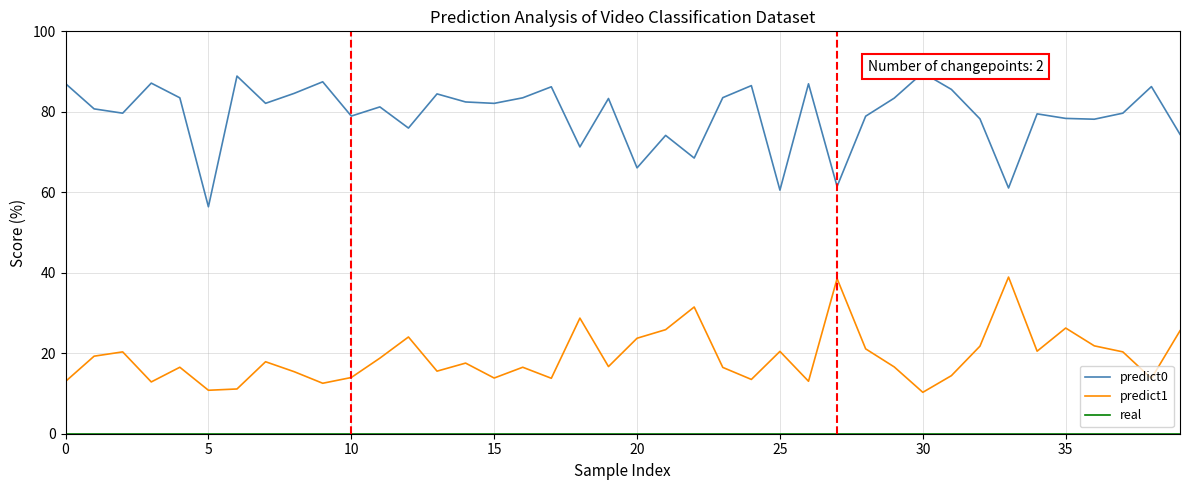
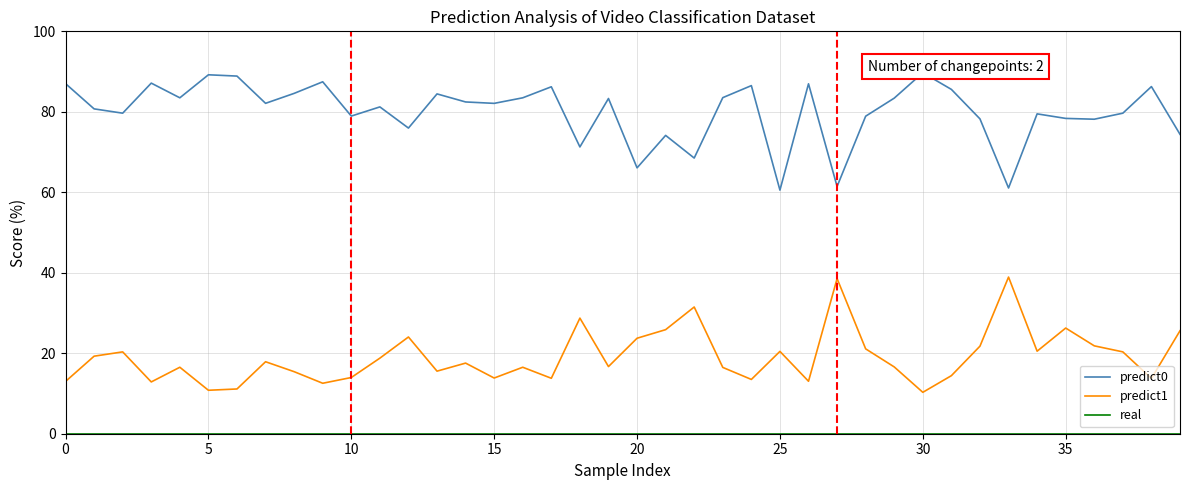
predict0, 5: 56 -> 89
